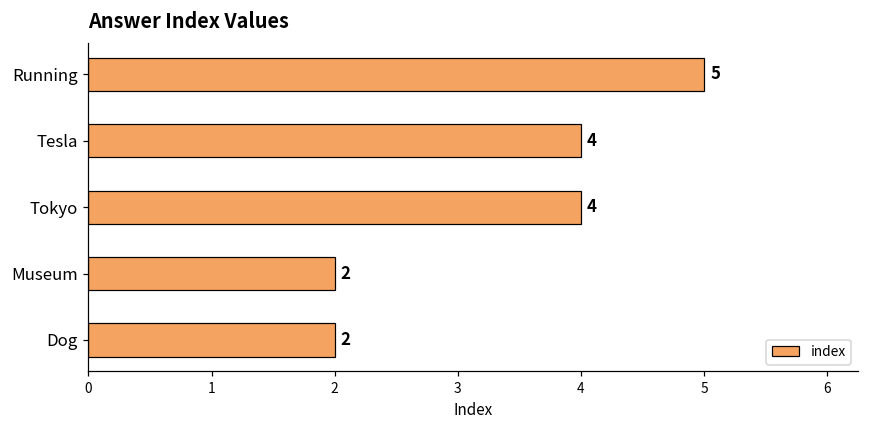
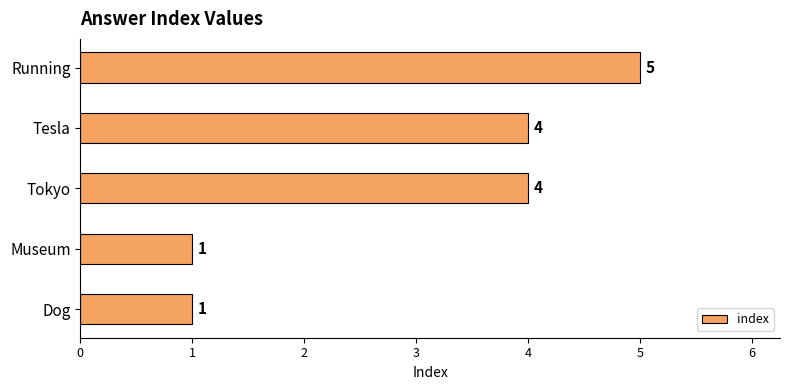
Museum: 2 -> 1
Dog: 2 -> 1
